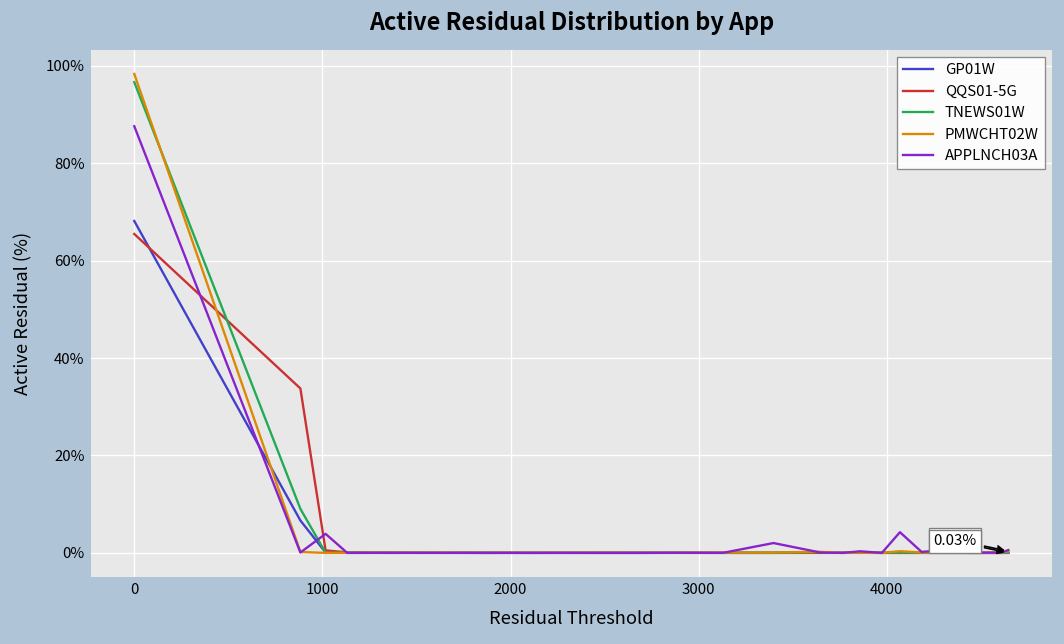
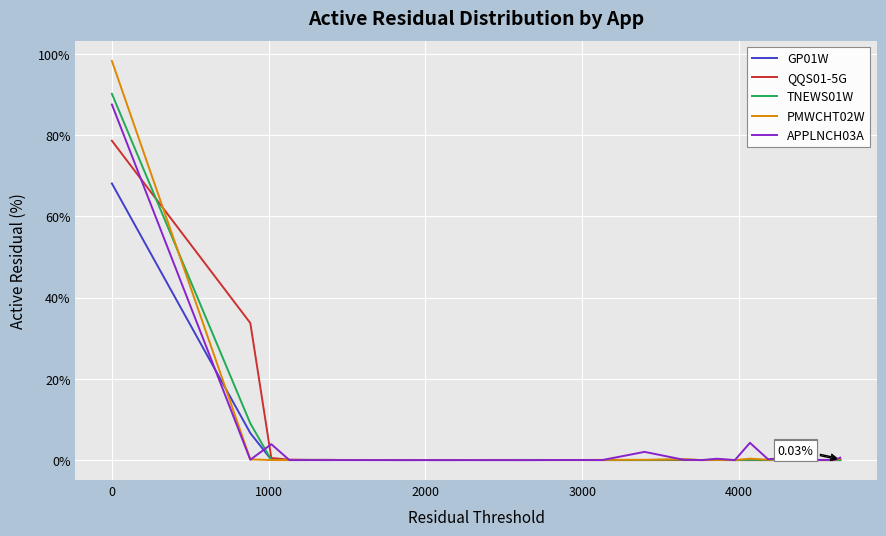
QQS01-5G, 0: 65% -> 79%
TNEWS01W, 0: 97% -> 90%
